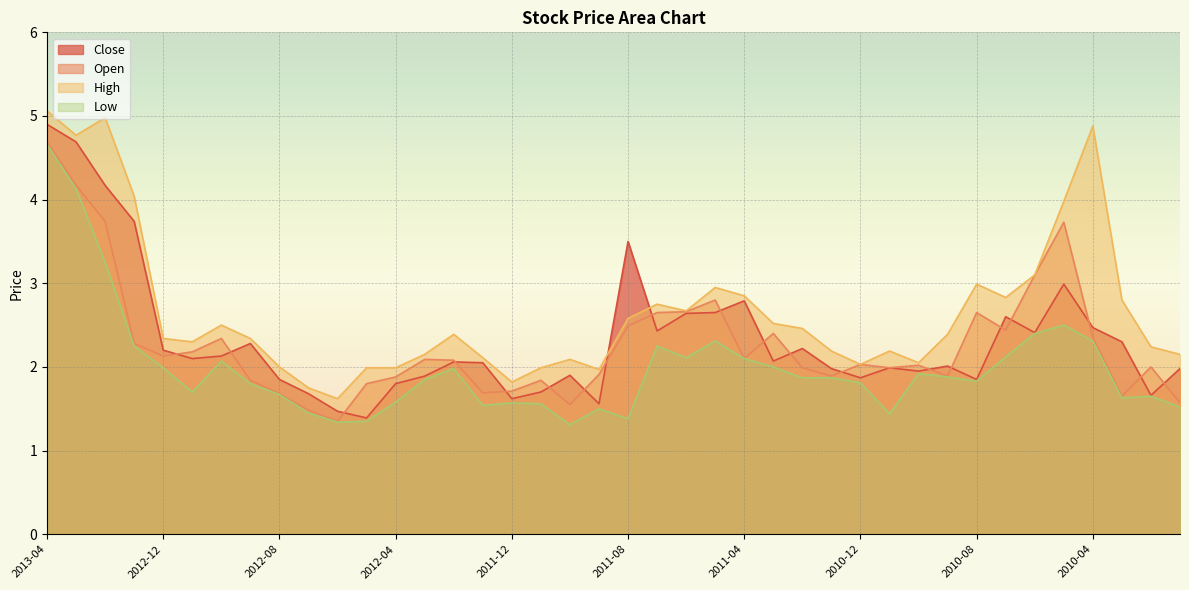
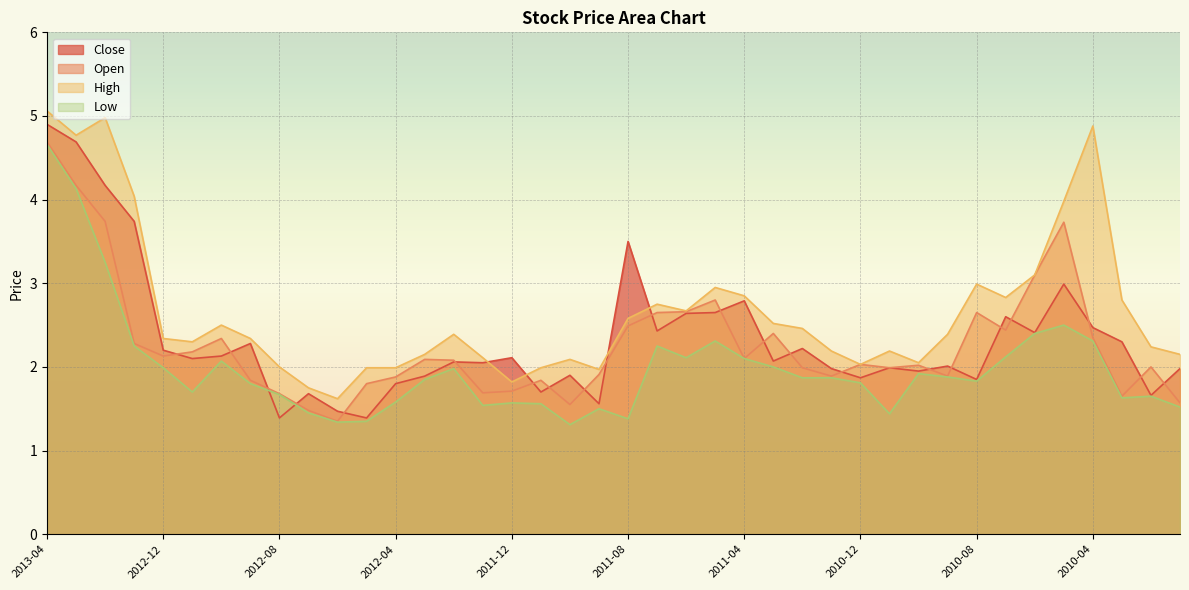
Close, 2012-08: 1.9 -> 1.4
Close, 2011-12: 1.6 -> 2.1
